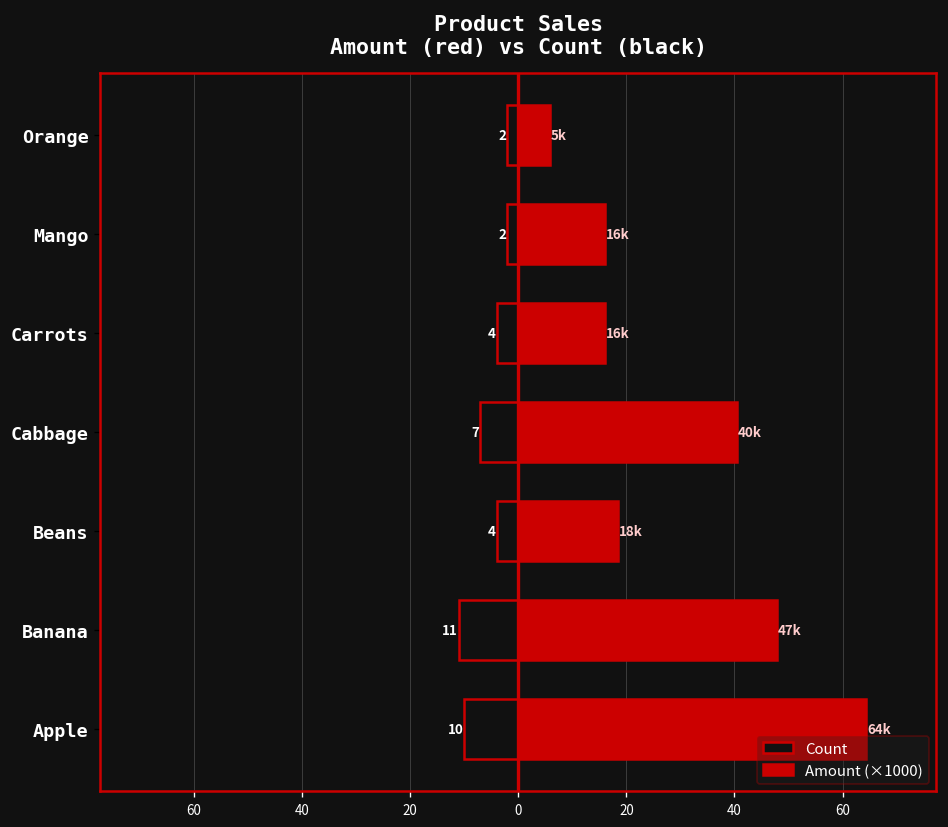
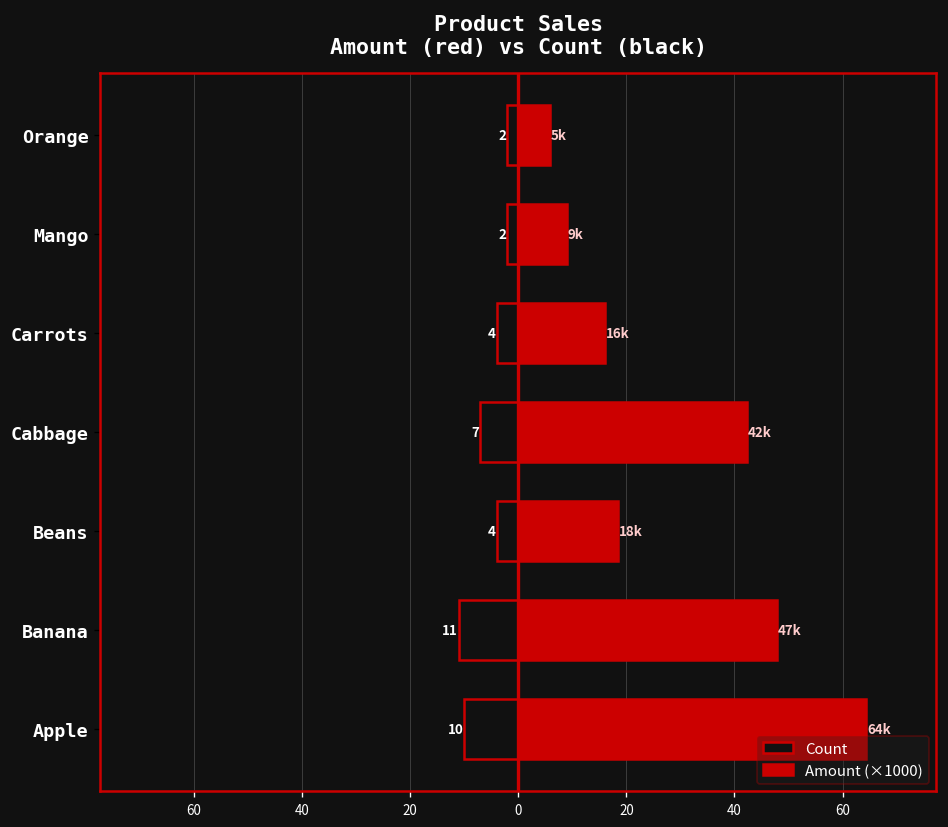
Amount (×1000), Mango: 16k -> 9k
Amount (×1000), Cabbage: 40k -> 42k
